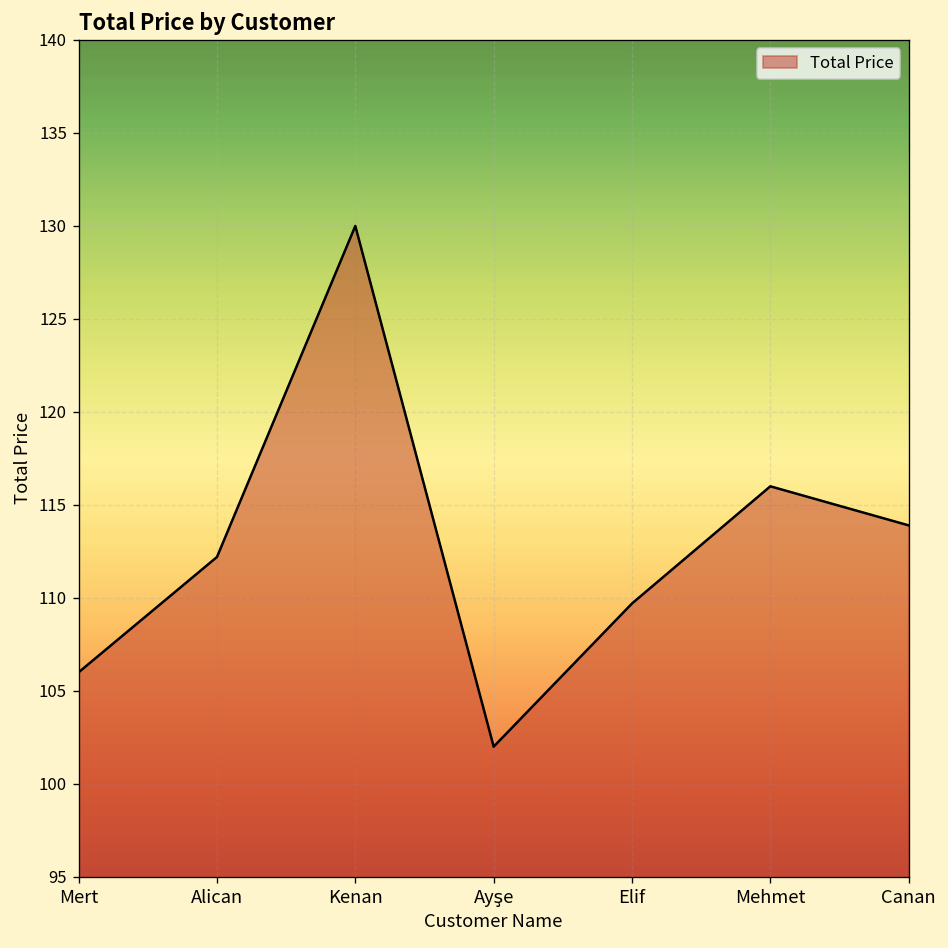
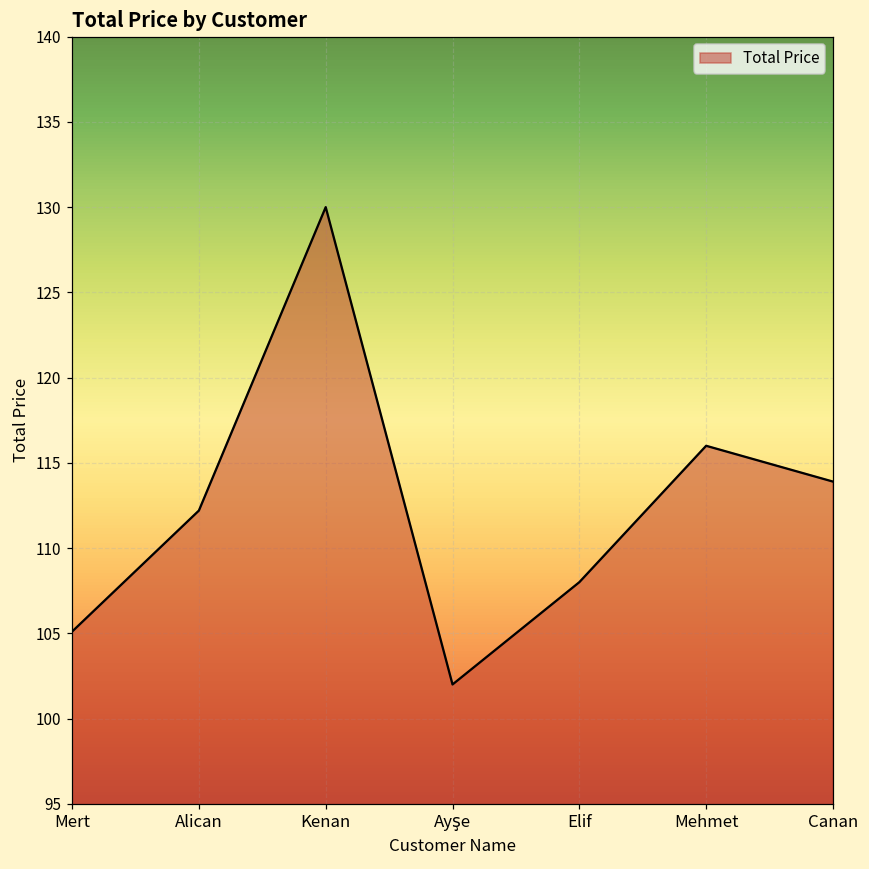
Mert: 106.0 -> 105.1
Elif: 109.7 -> 108.0
